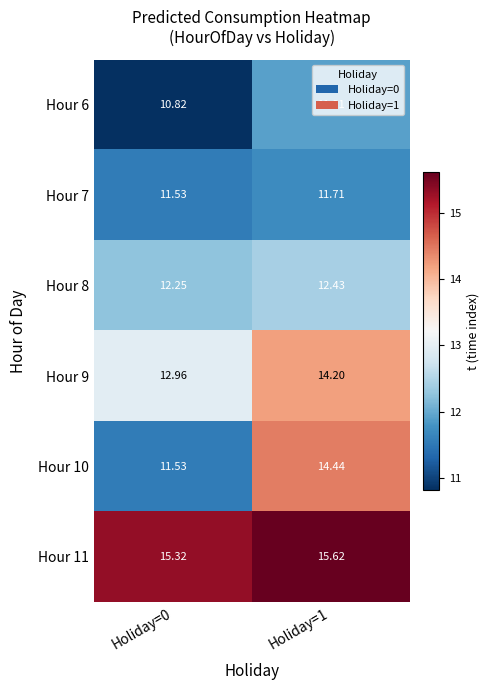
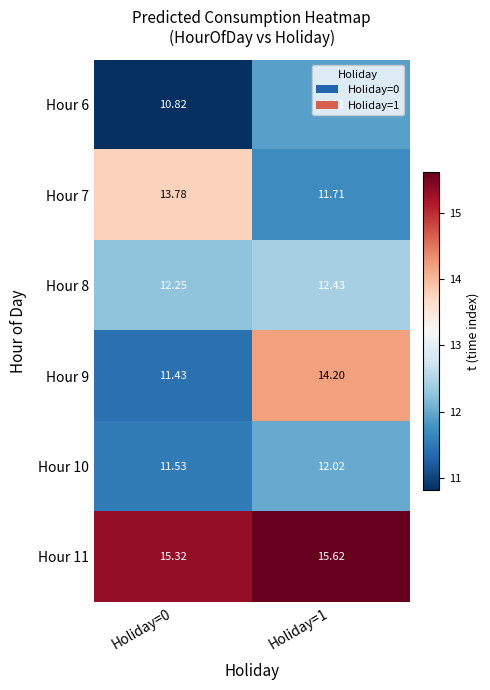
Hour 7, Holiday=0: 11.53 -> 13.78
Hour 9, Holiday=0: 12.96 -> 11.43
Hour 10, Holiday=1: 14.44 -> 12.02
